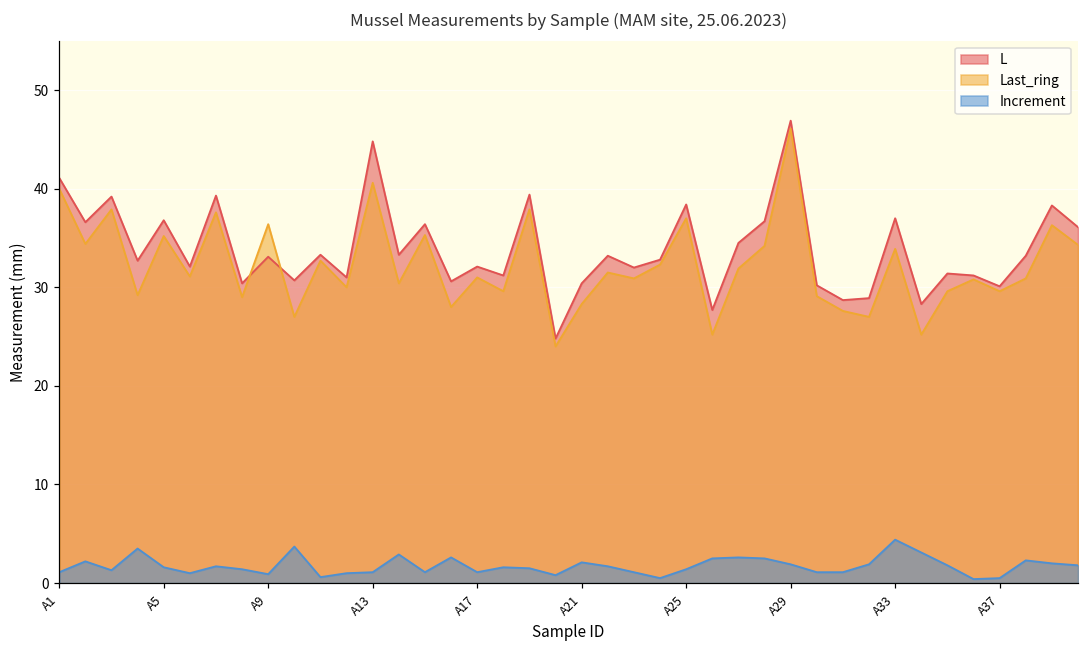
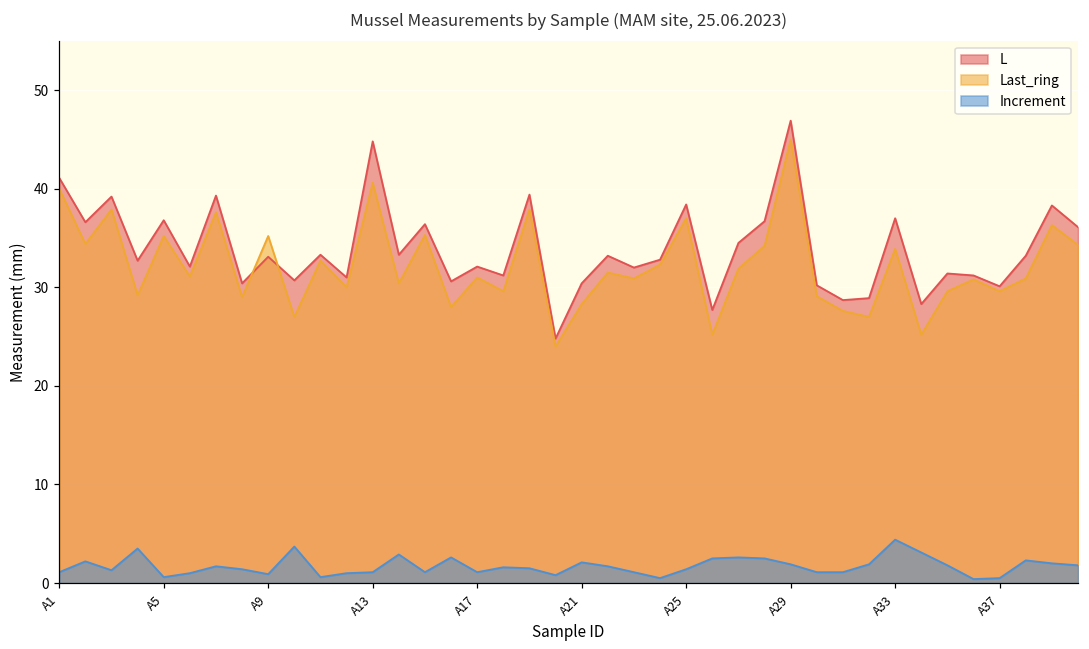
Increment, A5: 2 -> 1
Last_ring, A9: 36 -> 35
Last_ring, A29: 46 -> 45
